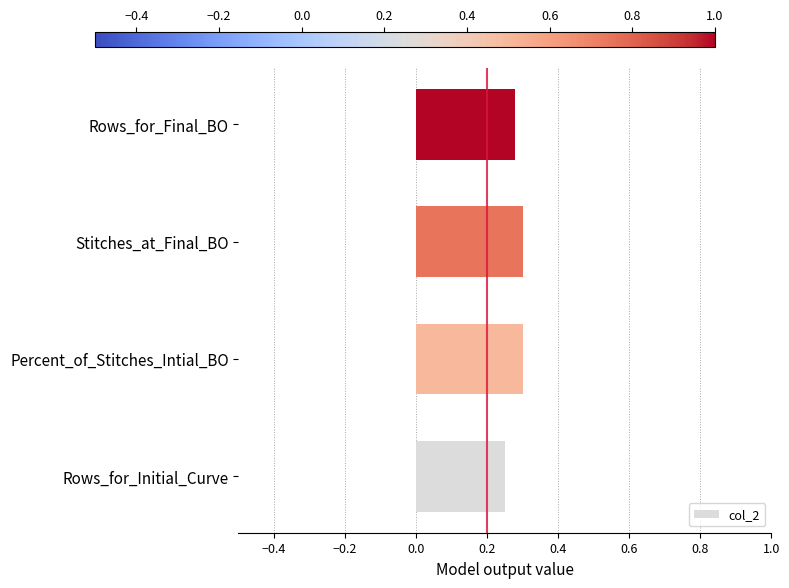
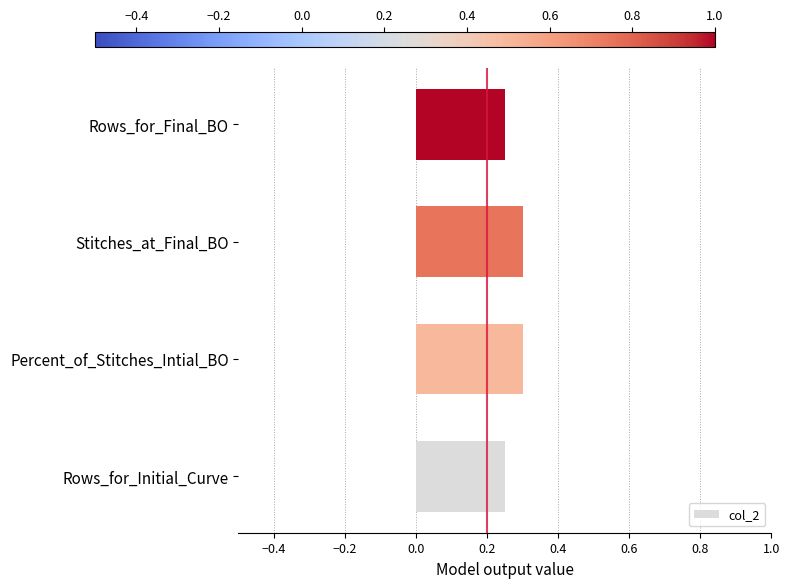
Rows_for_Final_BO: 0.28 -> 0.25
